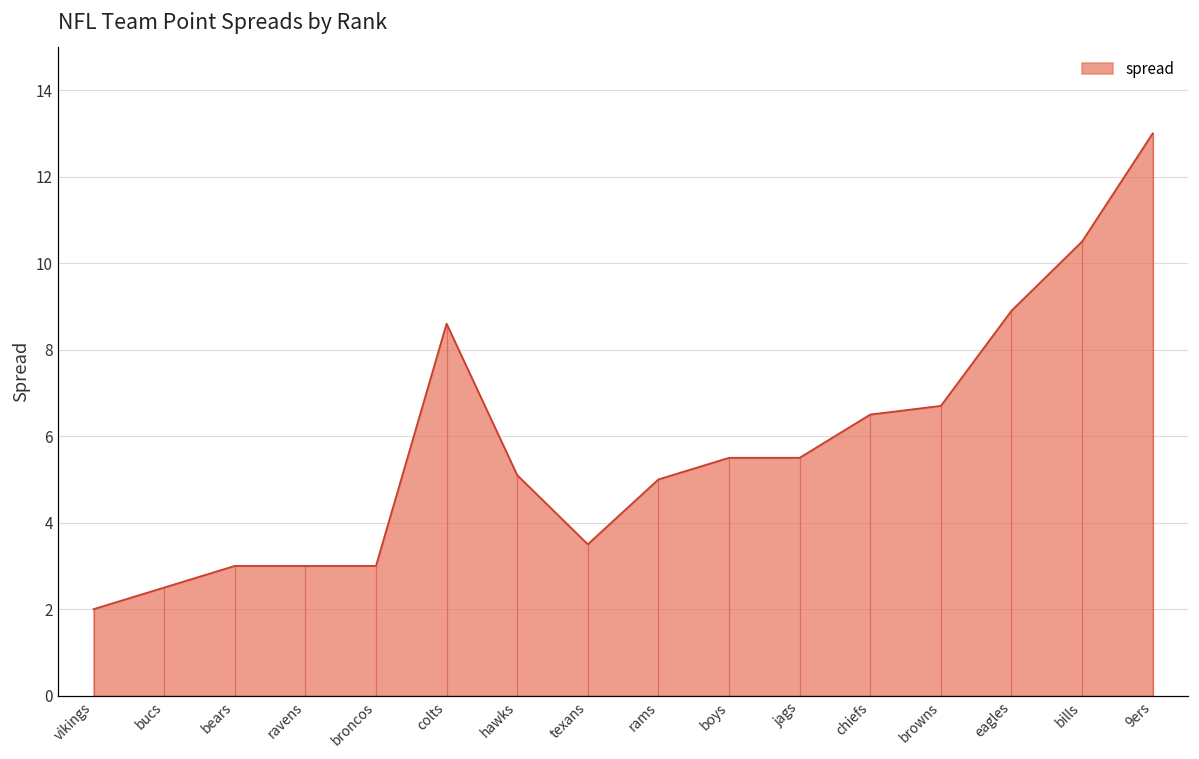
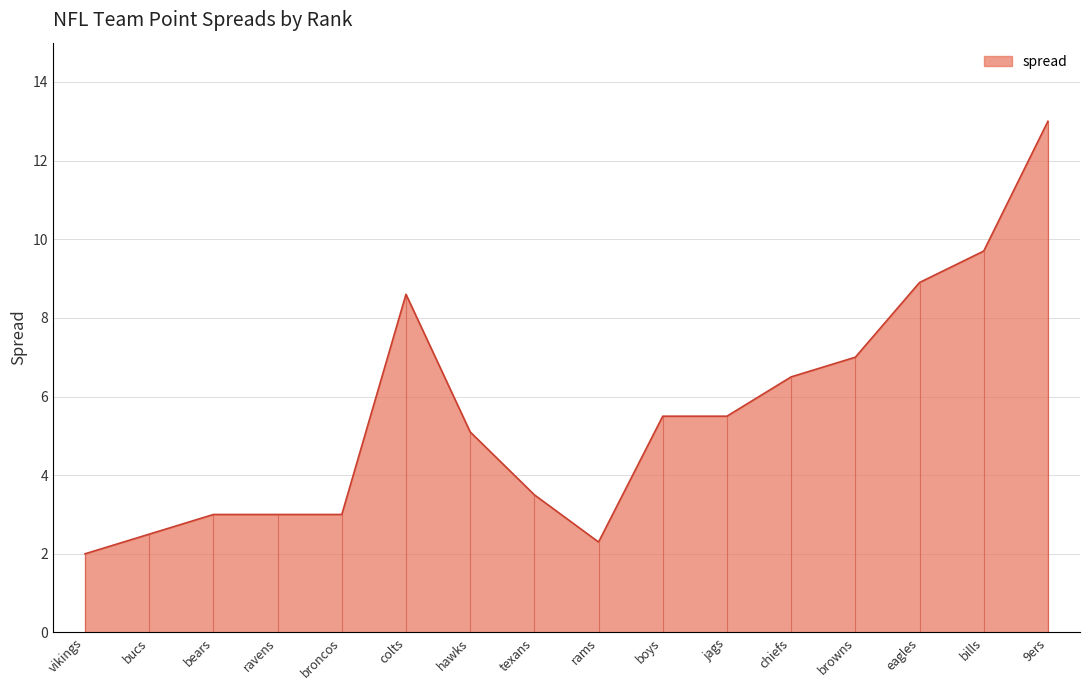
rams: 5.0 -> 2.3
browns: 6.7 -> 7.0
bills: 10.5 -> 9.7
